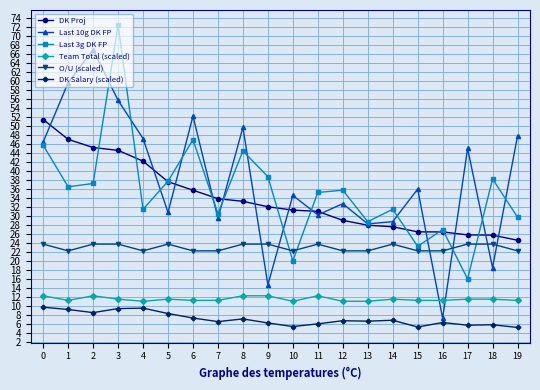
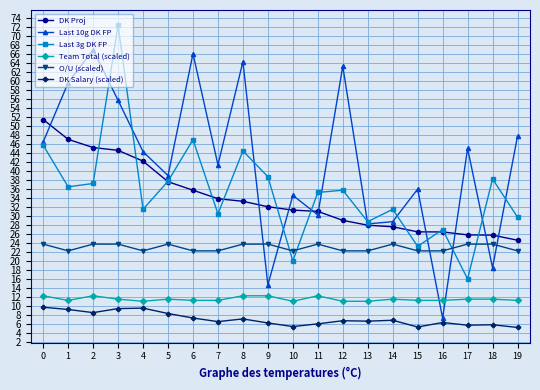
Last 10g DK FP, 4: 47 -> 44
Last 10g DK FP, 5: 31 -> 39
Last 10g DK FP, 6: 52 -> 66
Last 10g DK FP, 7: 30 -> 41
Last 10g DK FP, 8: 50 -> 64
Last 10g DK FP, 12: 33 -> 63
